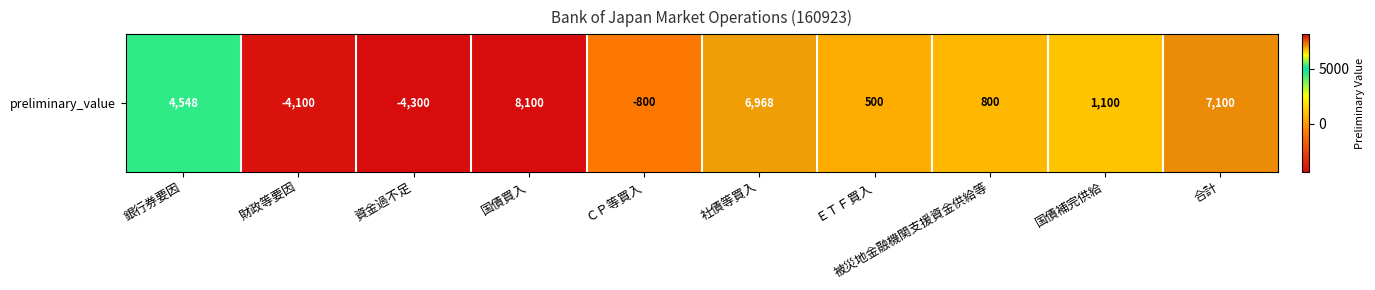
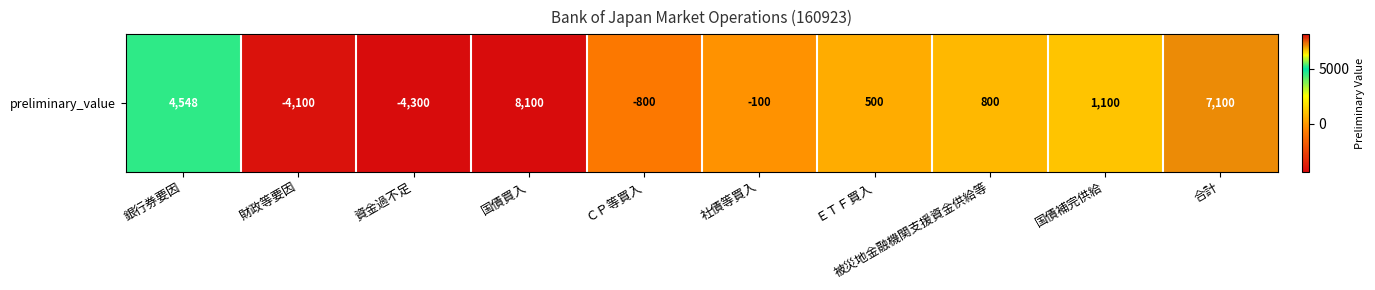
preliminary_value, 社債等買入: 6,968 -> -100
